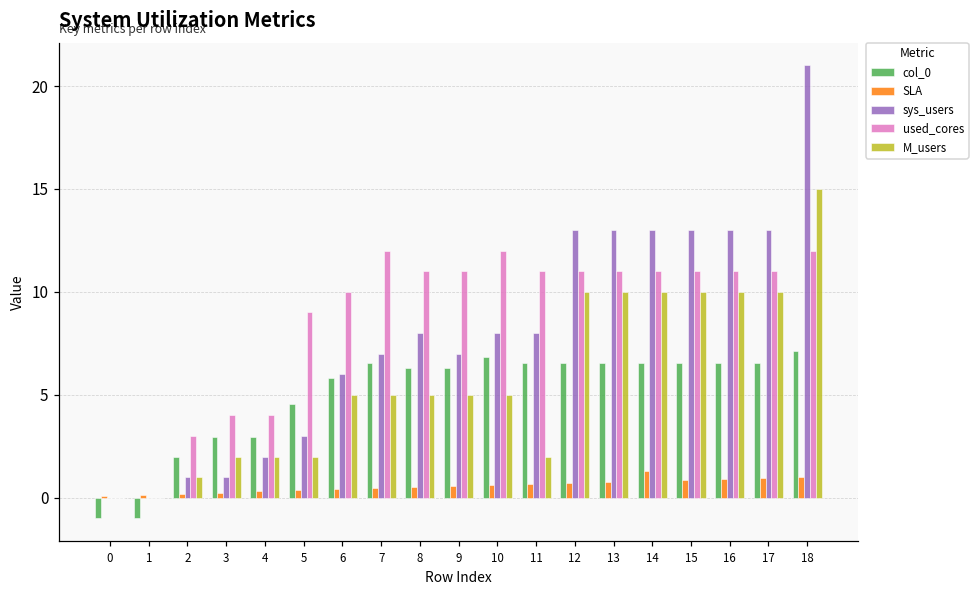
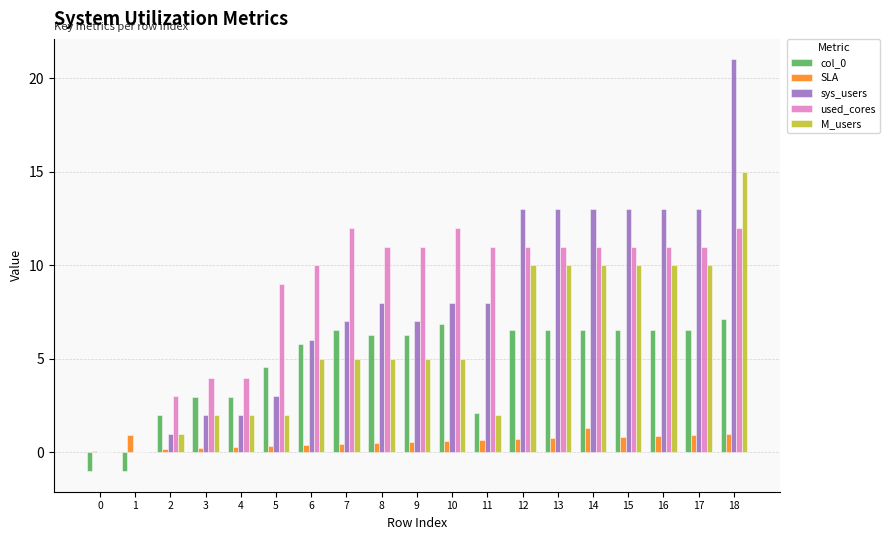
SLA, 1: 0.2 -> 1.0
sys_users, 3: 1 -> 2
col_0, 11: 6.5 -> 2.1
